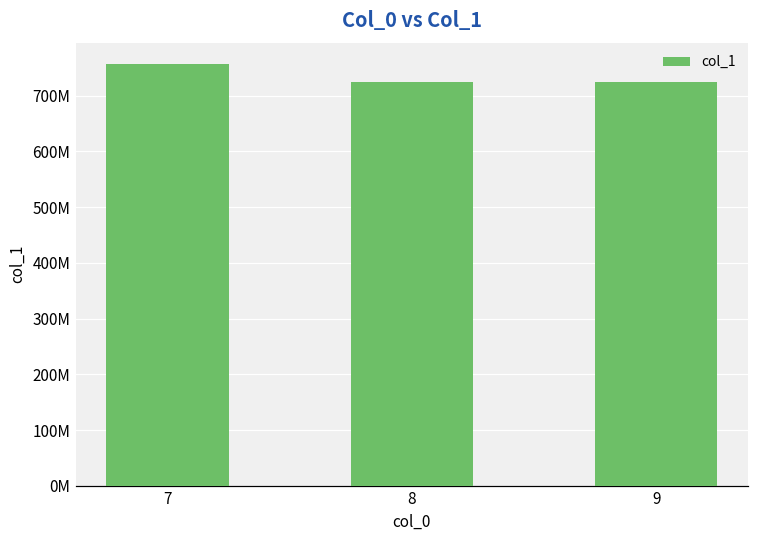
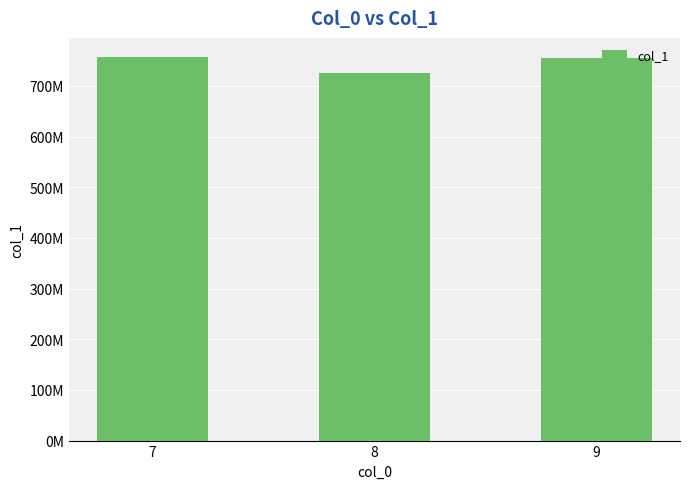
9: 720000000 -> 760000000
